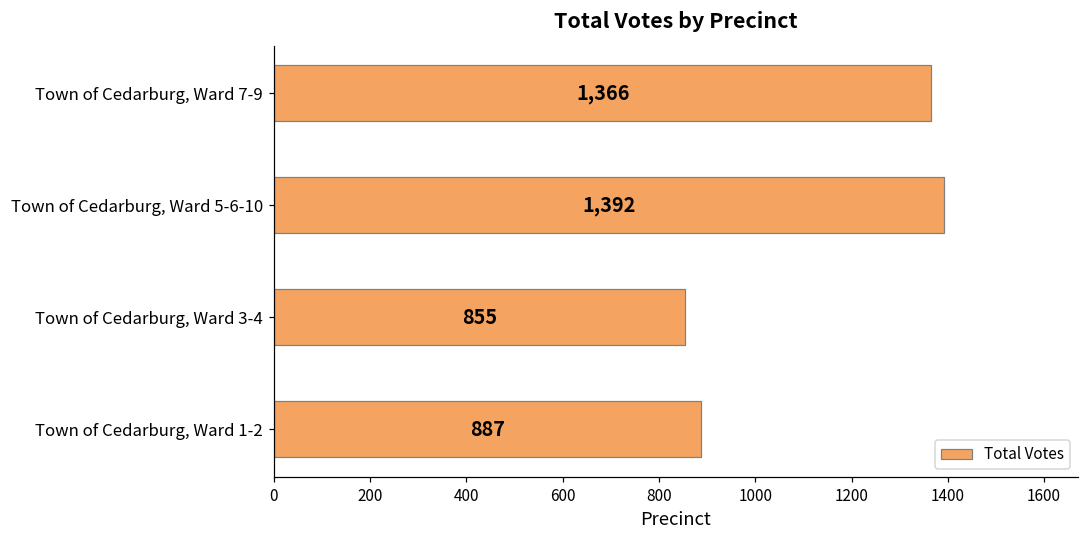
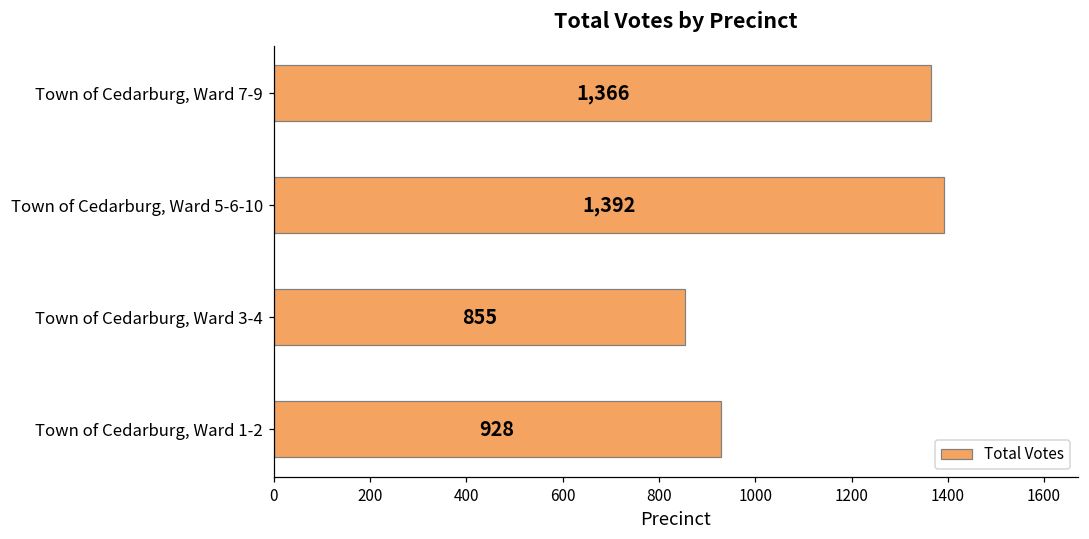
Town of Cedarburg, Ward 1-2: 887 -> 928
